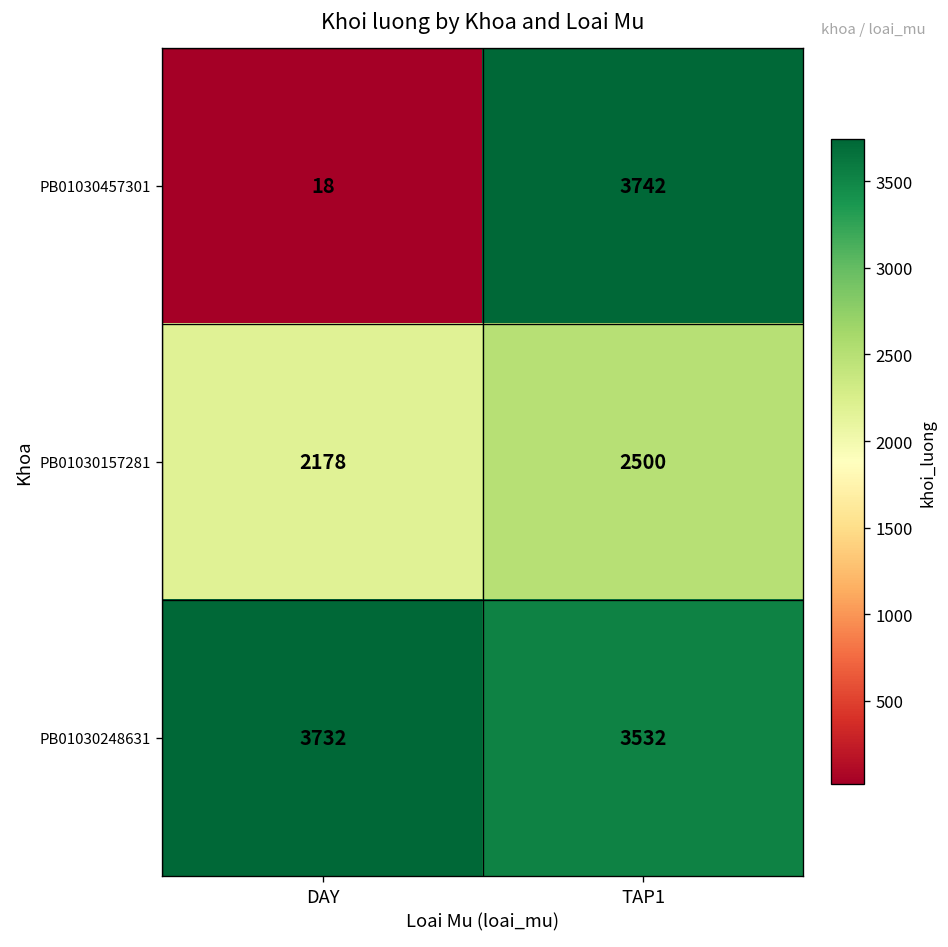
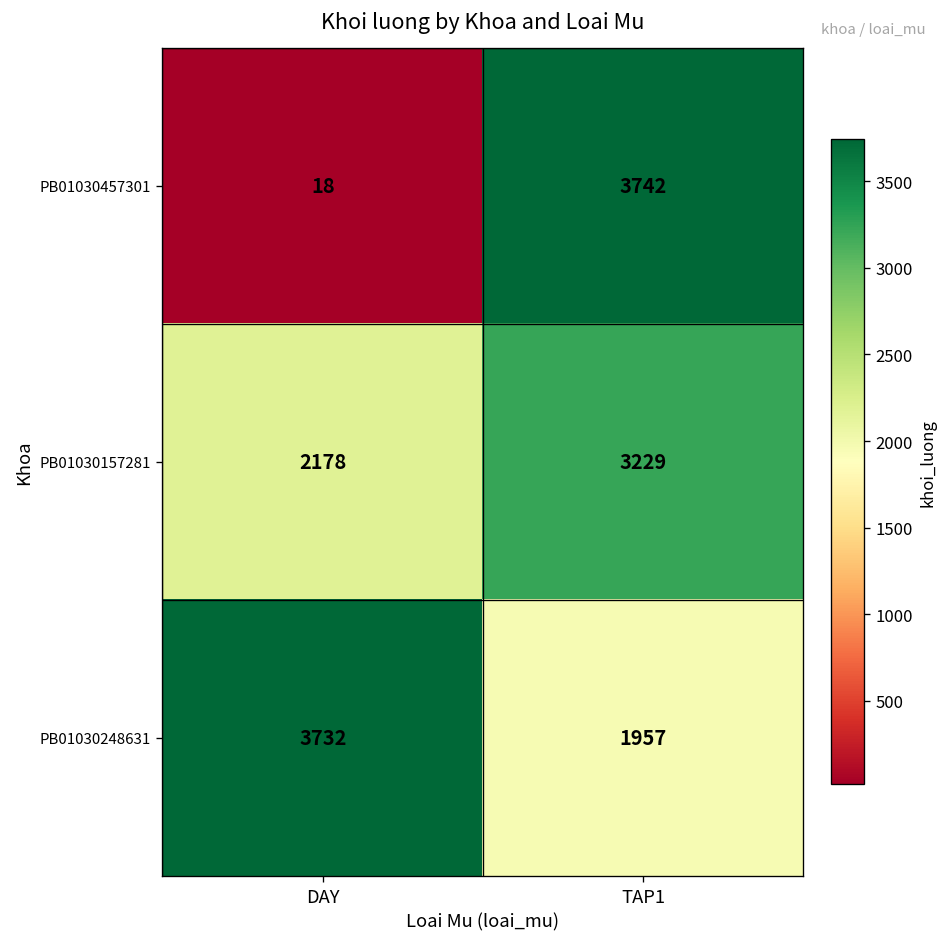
PB01030157281, TAP1: 2500 -> 3229
PB01030248631, TAP1: 3532 -> 1957
